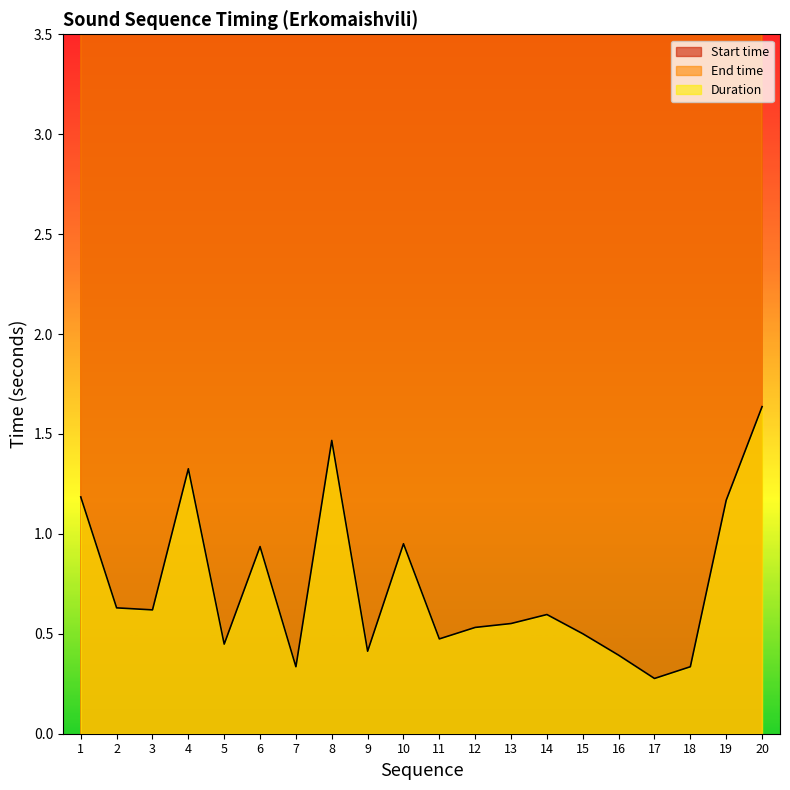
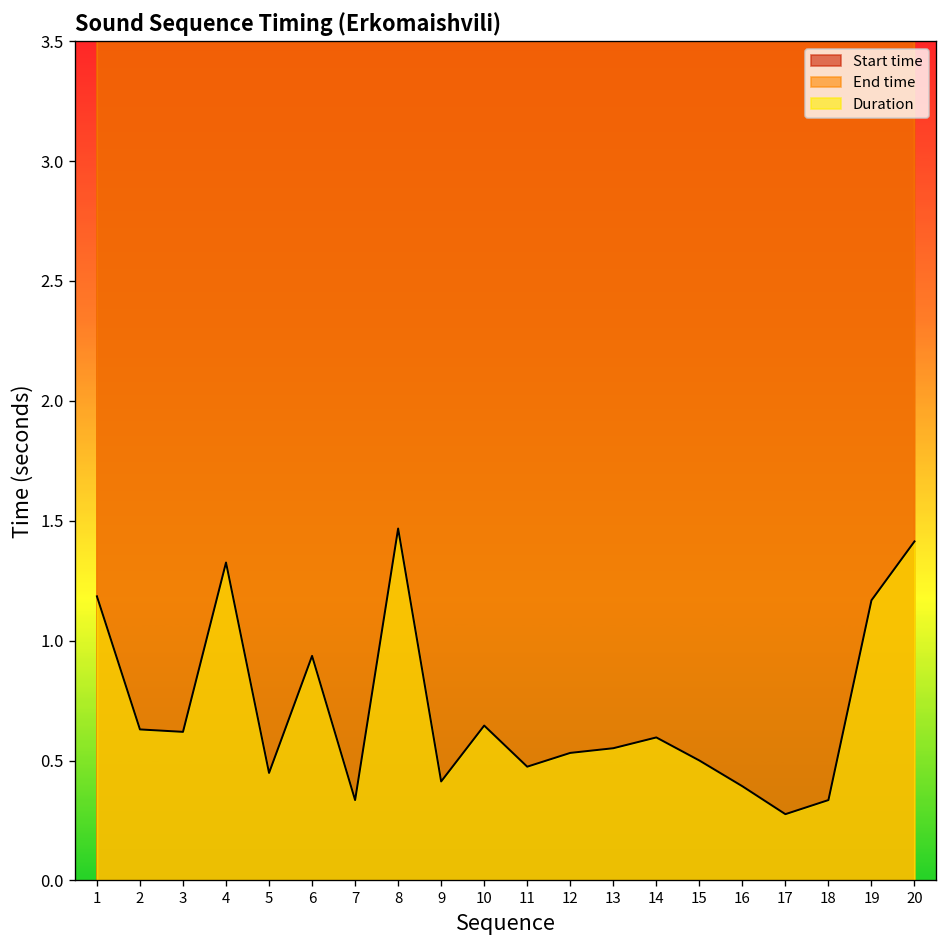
Duration, 10: 0.95 -> 0.65
Duration, 20: 1.64 -> 1.41
